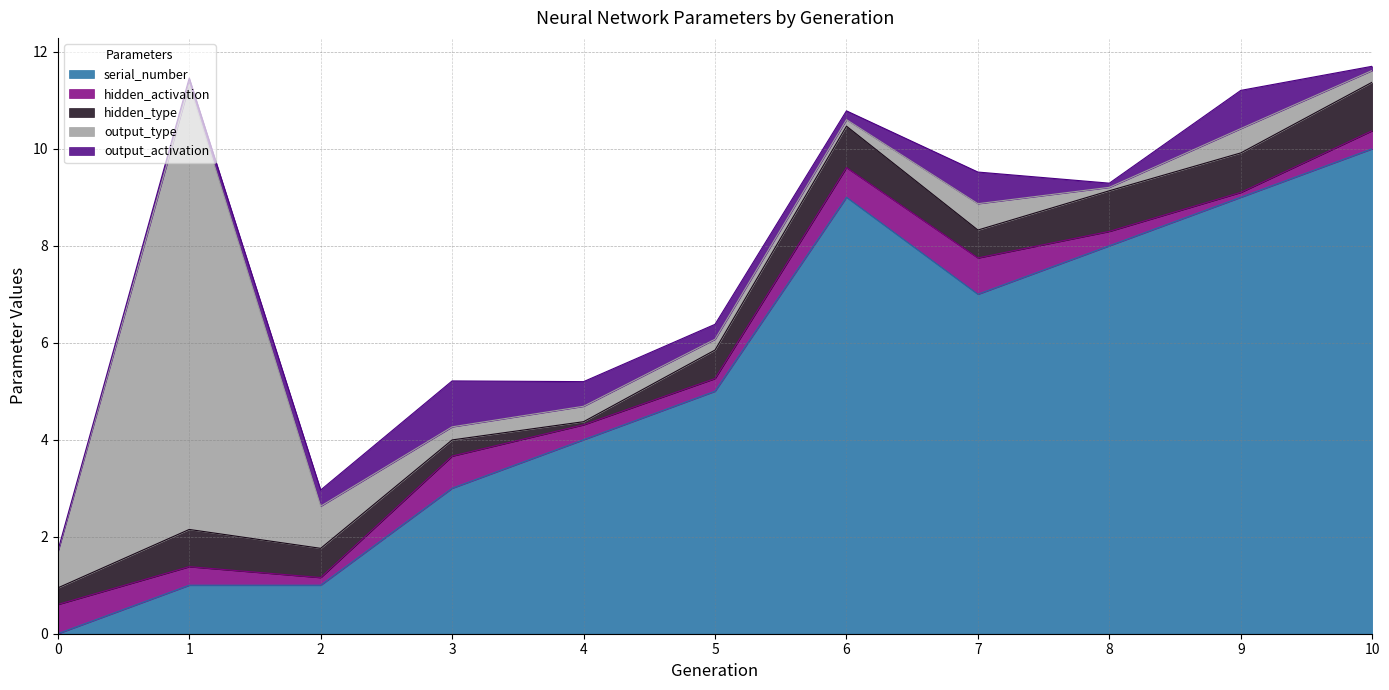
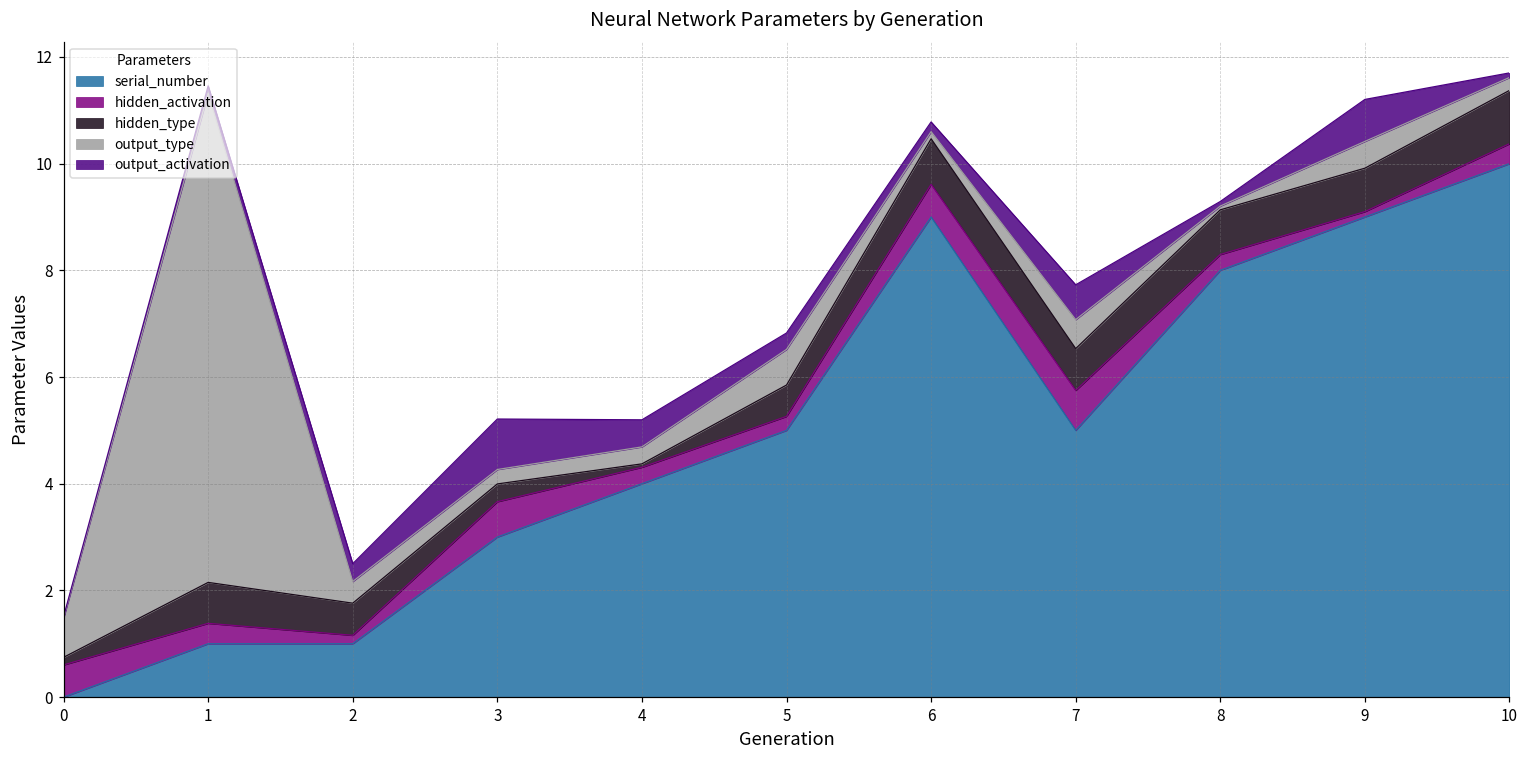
hidden_type, 0: 0.3 -> 0.1
output_type, 2: 0.9 -> 0.4
output_type, 5: 0.2 -> 0.7
serial_number, 7: 7 -> 5
hidden_type, 7: 0.6 -> 0.8
